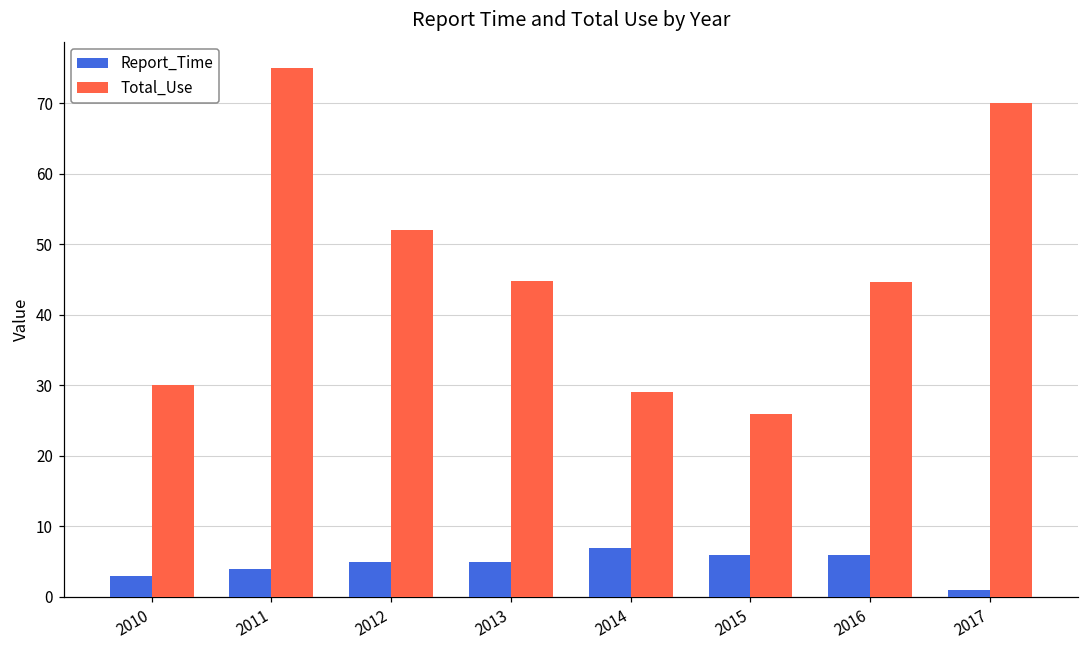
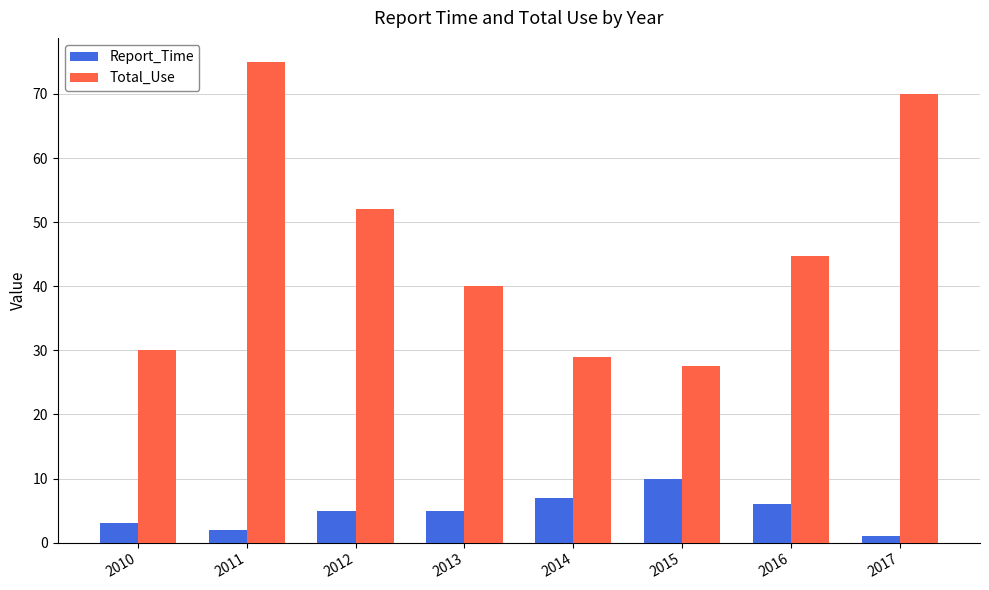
Report_Time, 2011: 4 -> 2
Total_Use, 2013: 45 -> 40
Report_Time, 2015: 6 -> 10
Total_Use, 2015: 26 -> 28
